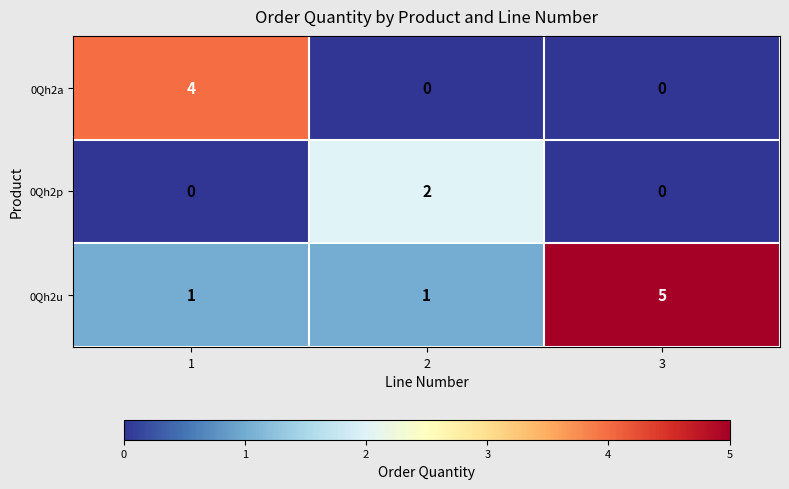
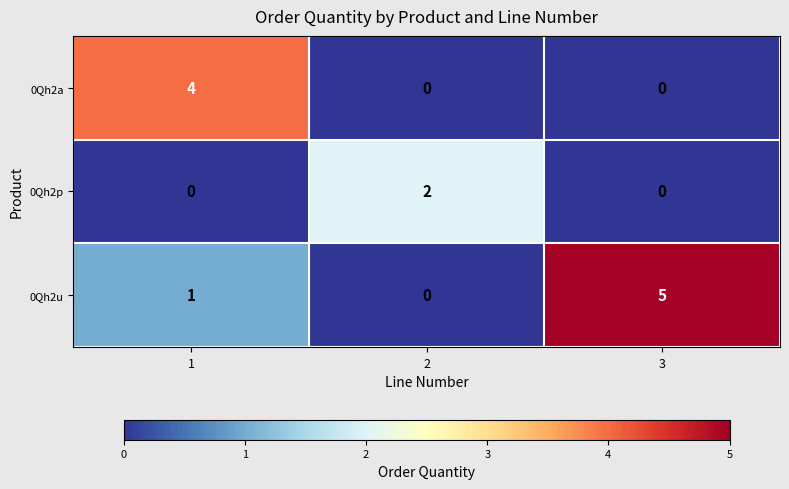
0Qh2u, 2: 1 -> 0
